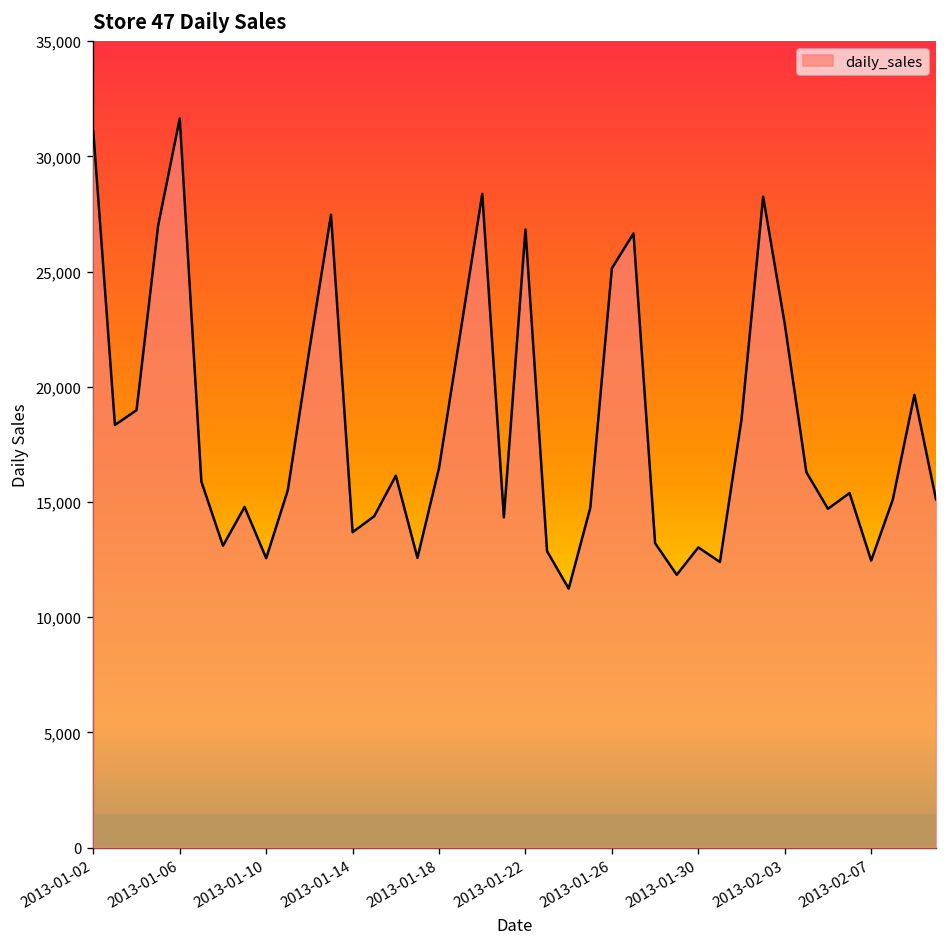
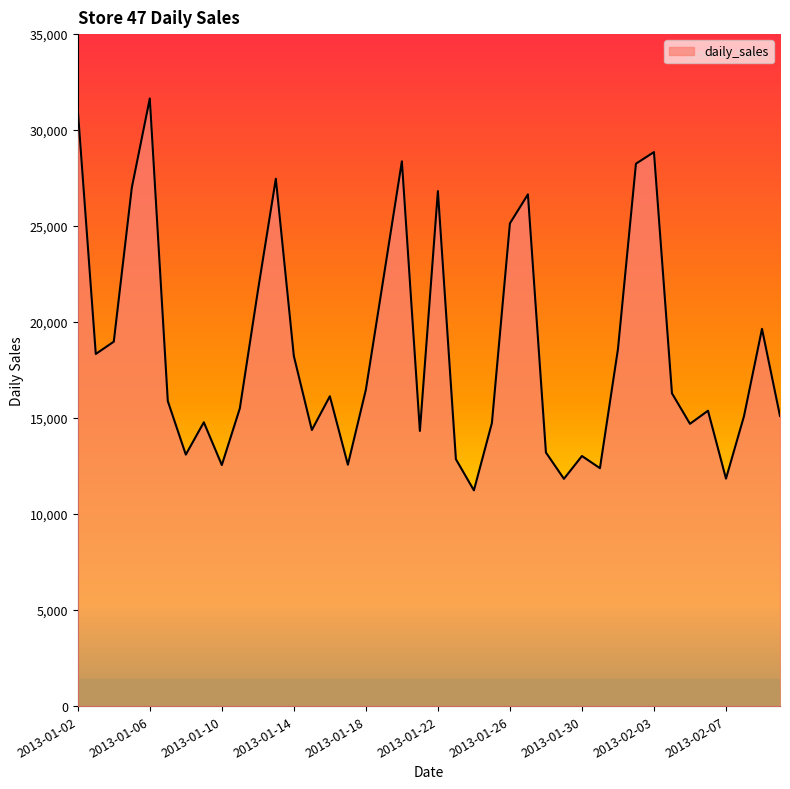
2013-01-14: 13,700 -> 18,200
2013-02-03: 22,700 -> 28,900
2013-02-07: 12,500 -> 11,800
